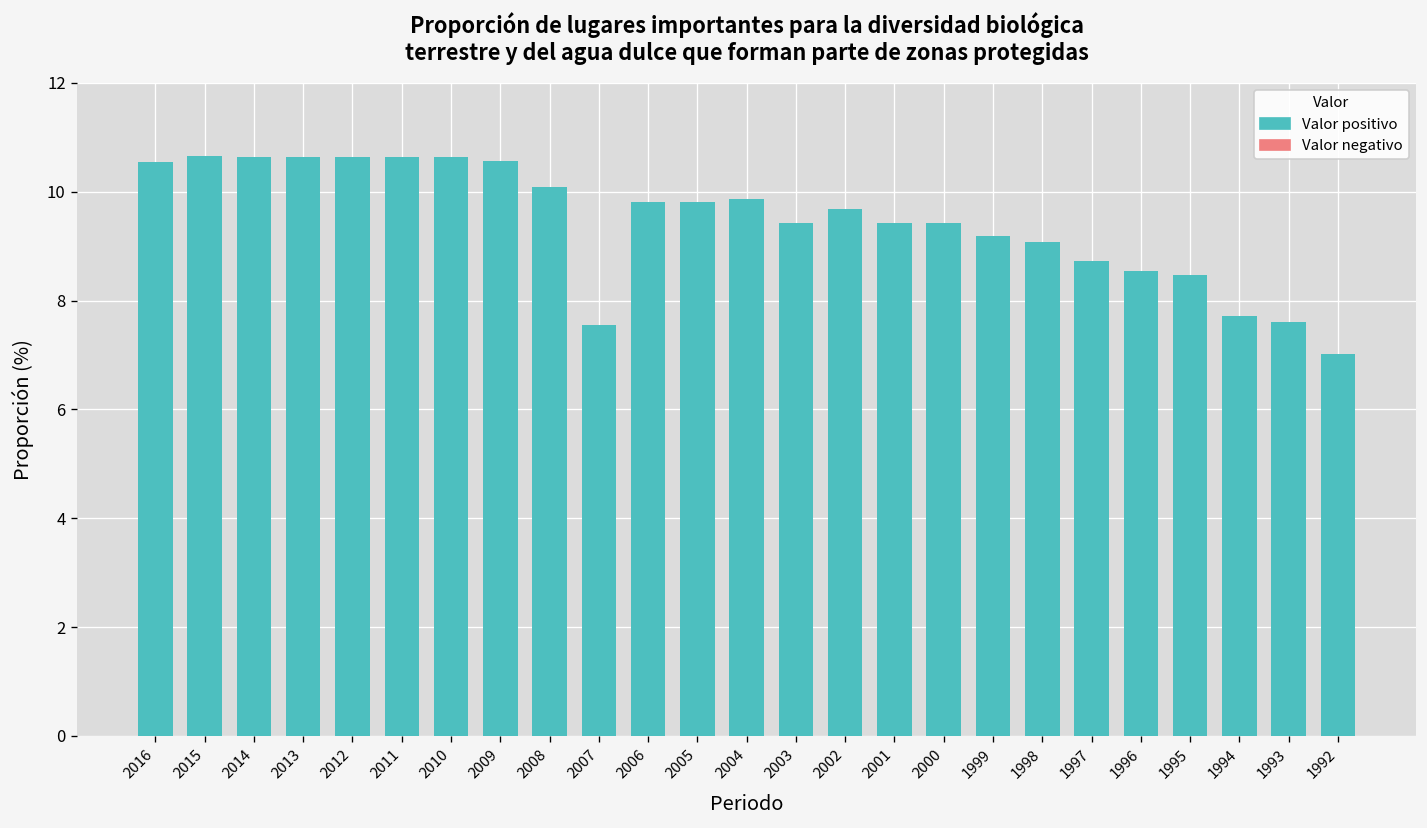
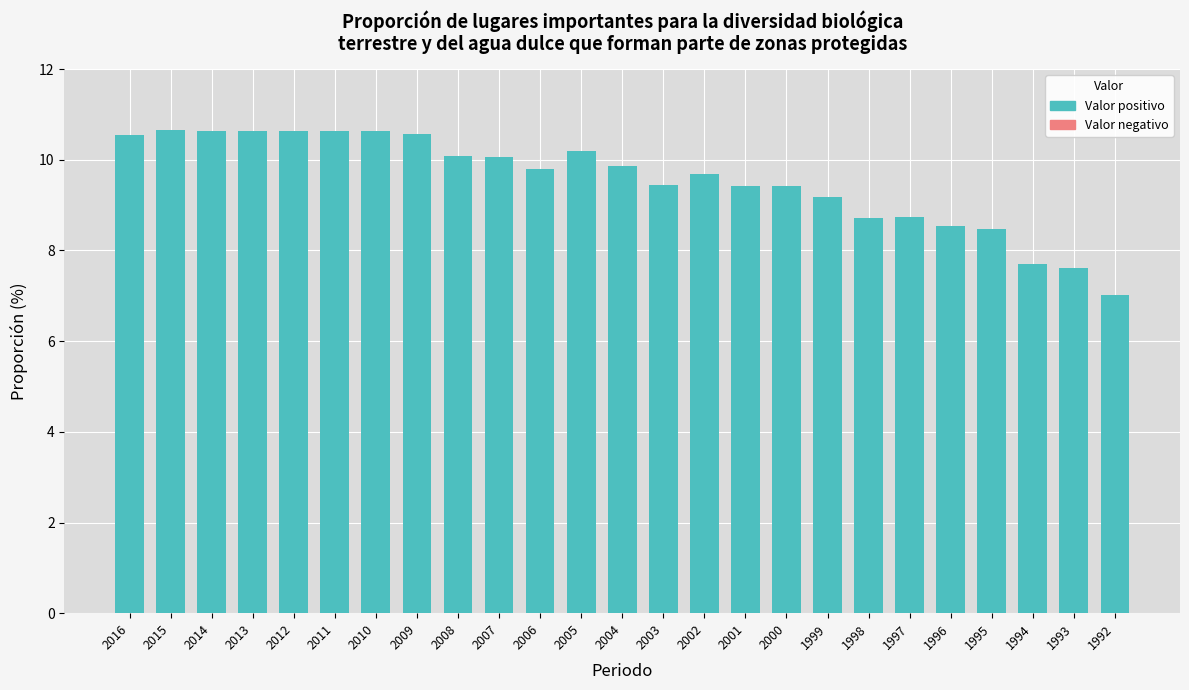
2007: 7.6 -> 10.1
2005: 9.8 -> 10.2
1998: 9.1 -> 8.7
